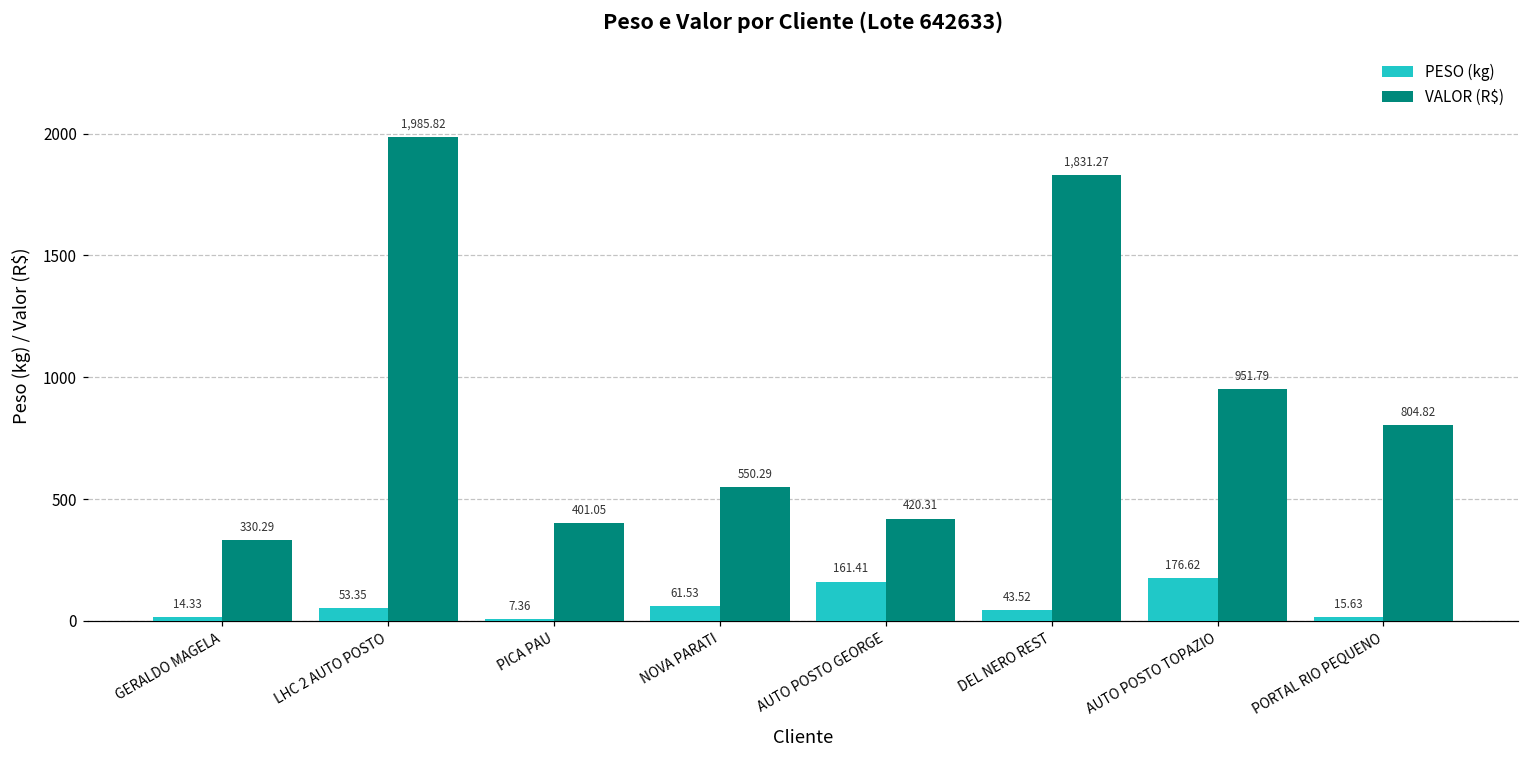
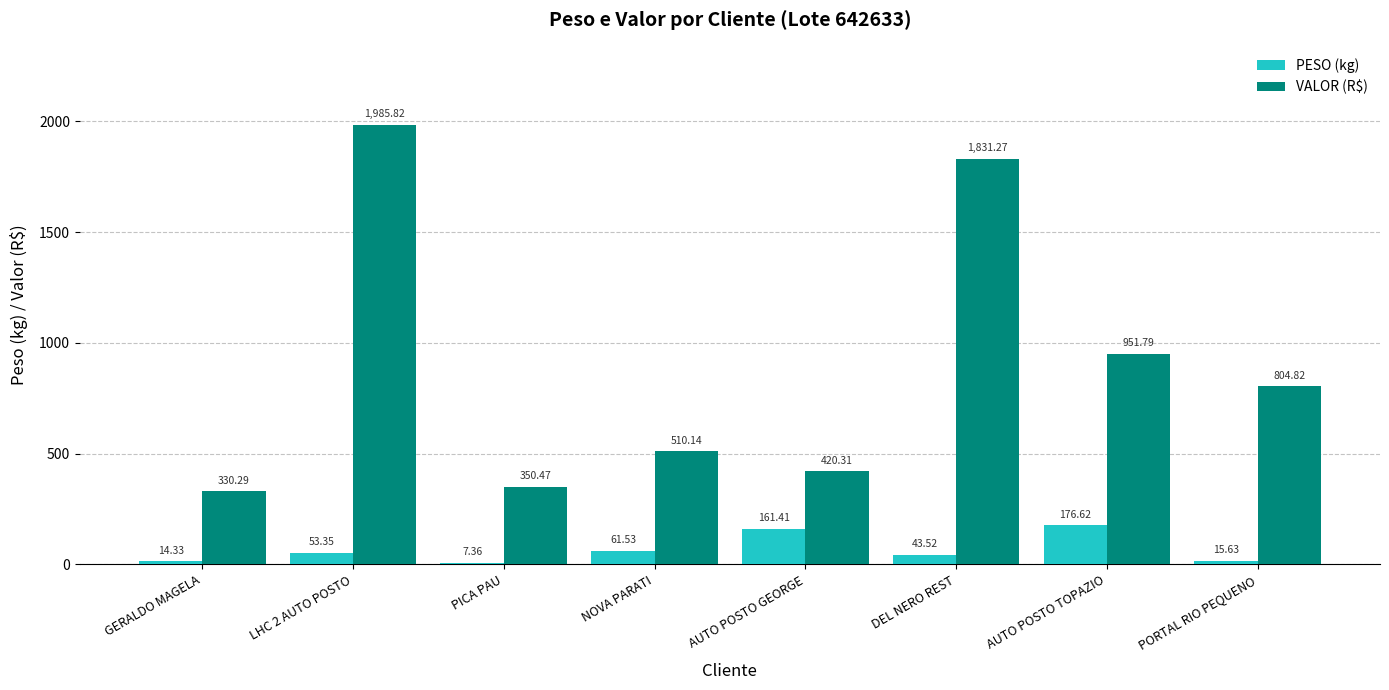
VALOR (R$), PICA PAU: 401.05 -> 350.47
VALOR (R$), NOVA PARATI: 550.29 -> 510.14
